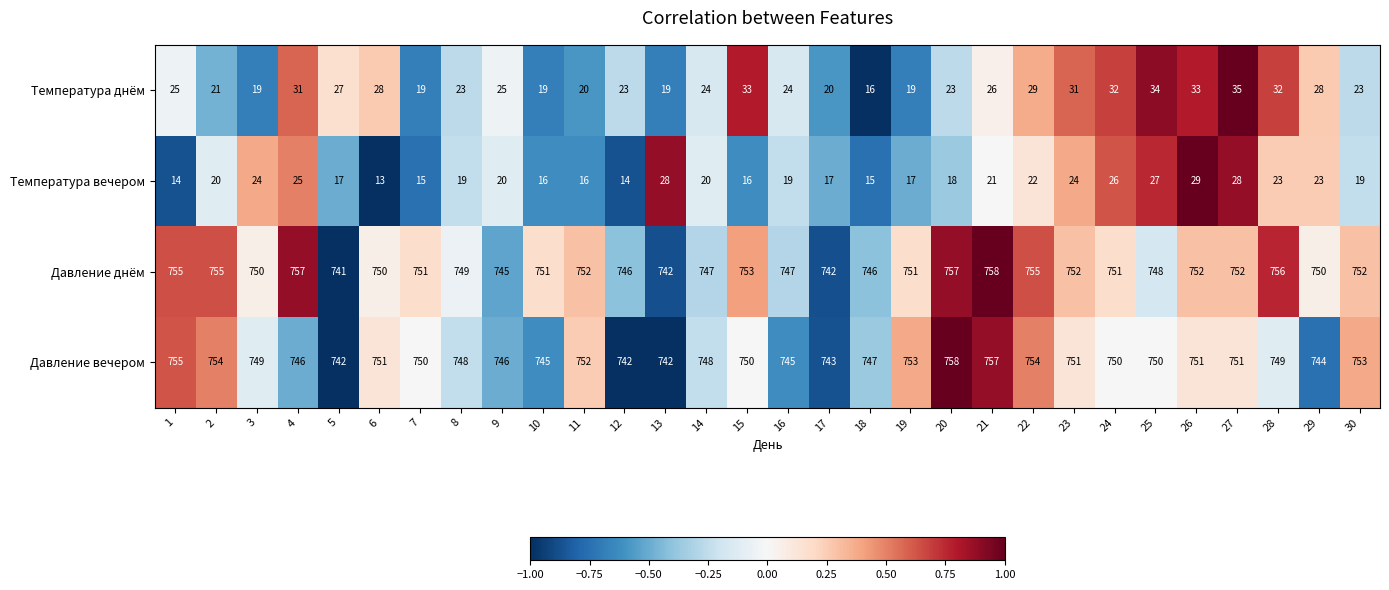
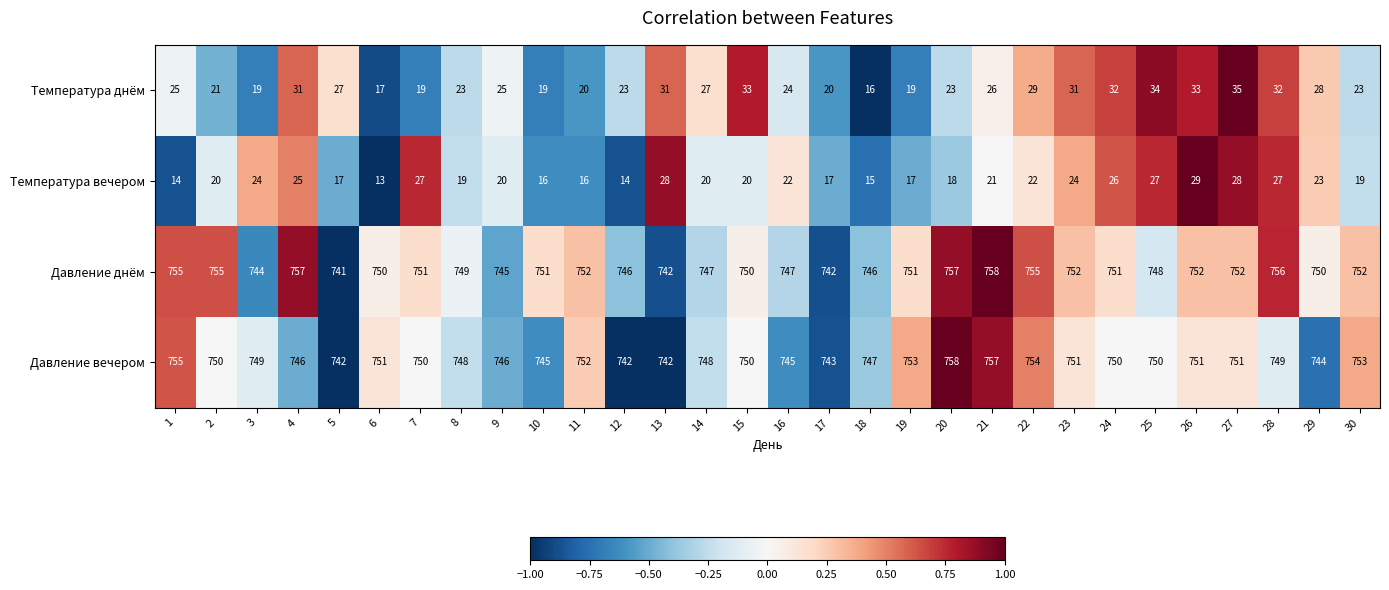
Температура днём, 6: 28 -> 17
Температура днём, 13: 19 -> 31
Температура днём, 14: 24 -> 27
Температура вечером, 7: 15 -> 27
Температура вечером, 15: 16 -> 20
Температура вечером, 16: 19 -> 22
Температура вечером, 28: 23 -> 27
Давление днём, 3: 750 -> 744
Давление днём, 15: 753 -> 750
Давление вечером, 2: 754 -> 750
